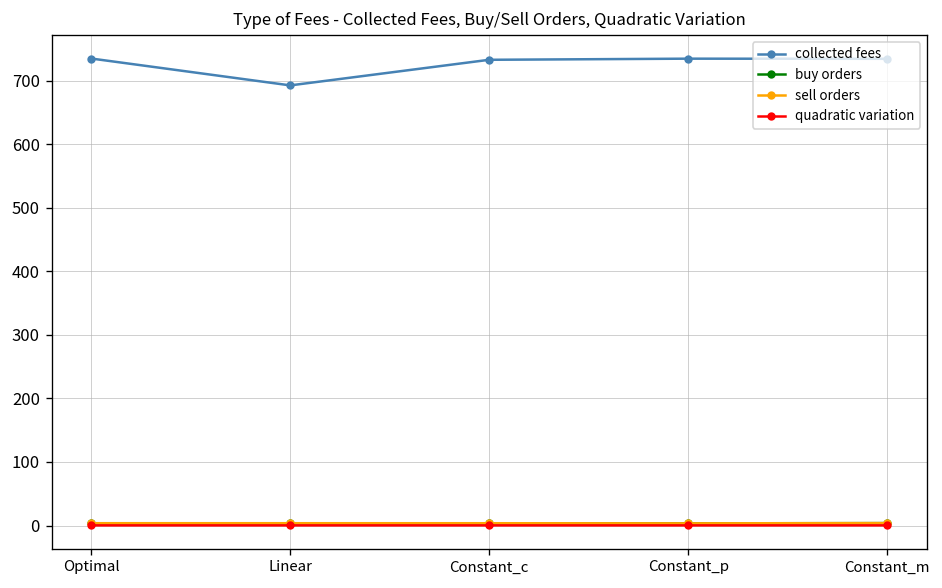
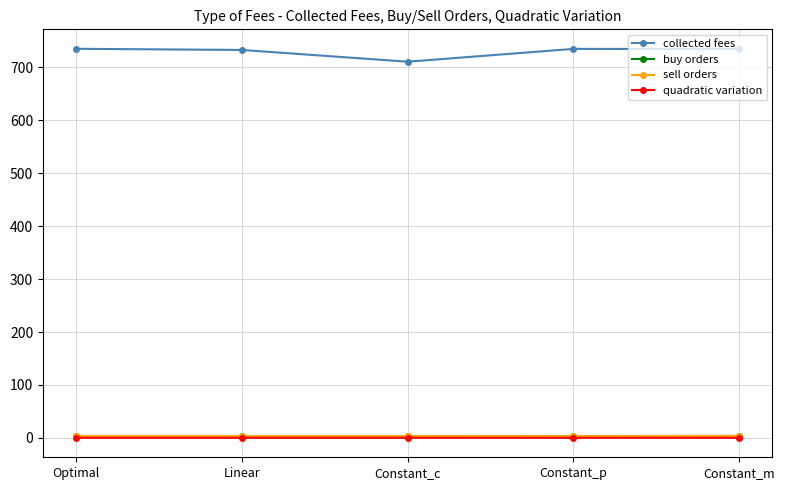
collected fees, Linear: 690 -> 730
collected fees, Constant_c: 730 -> 710
